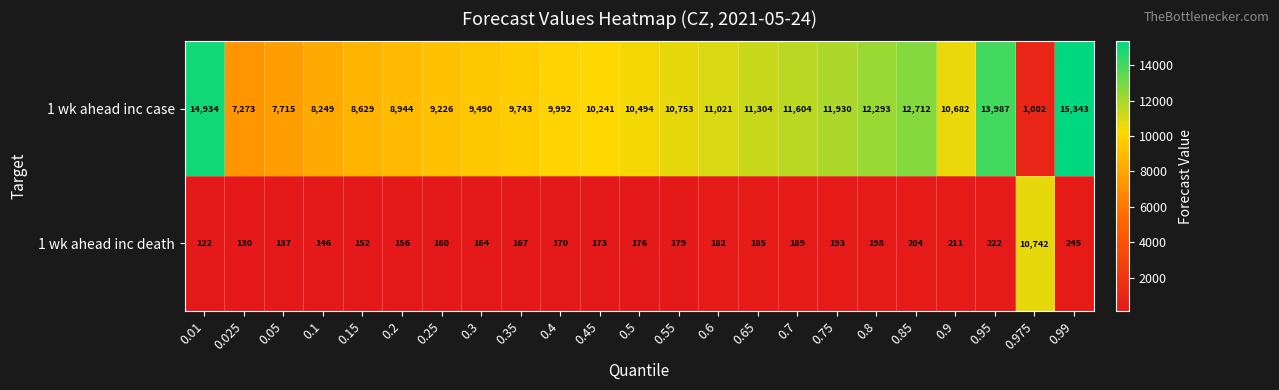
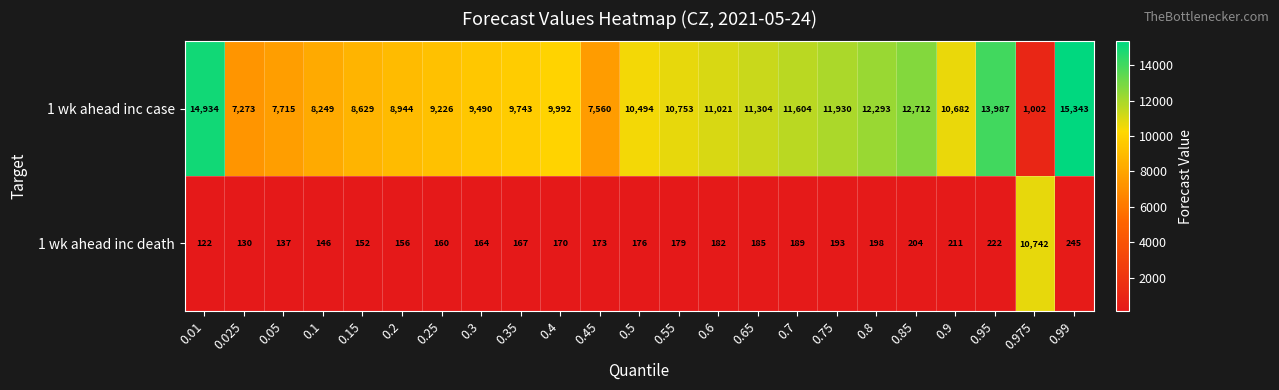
1 wk ahead inc case, 0.45: 10,241 -> 7,560
